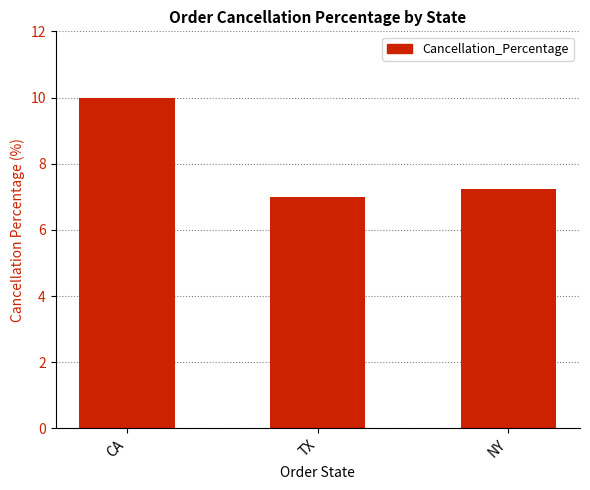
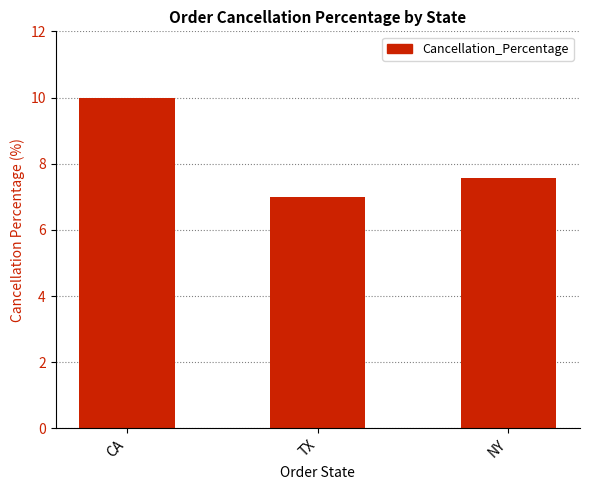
NY: 7.3 -> 7.6
